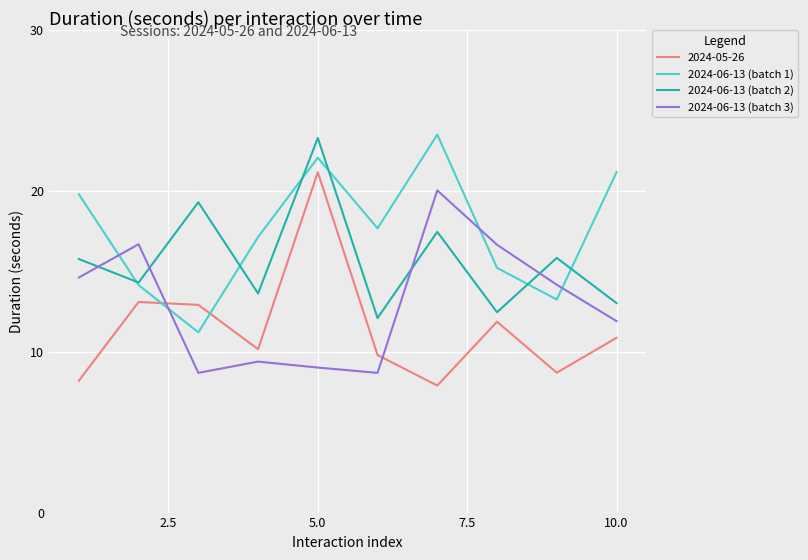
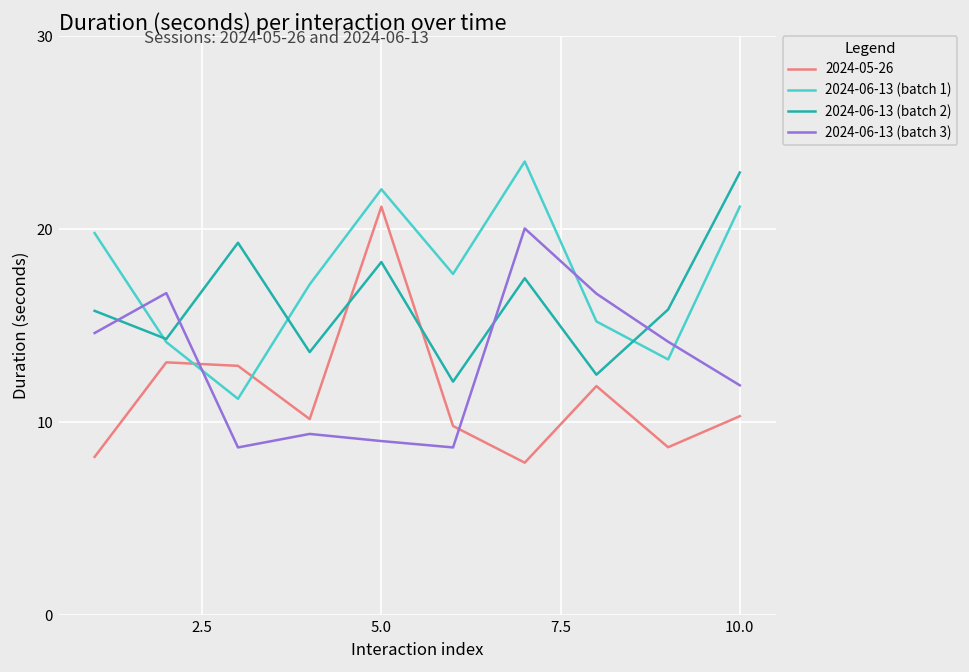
2024-06-13 (batch 2), 5.0: 23.3 -> 18.3
2024-05-26, 10.0: 10.9 -> 10.3
2024-06-13 (batch 2), 10.0: 13.0 -> 22.9
